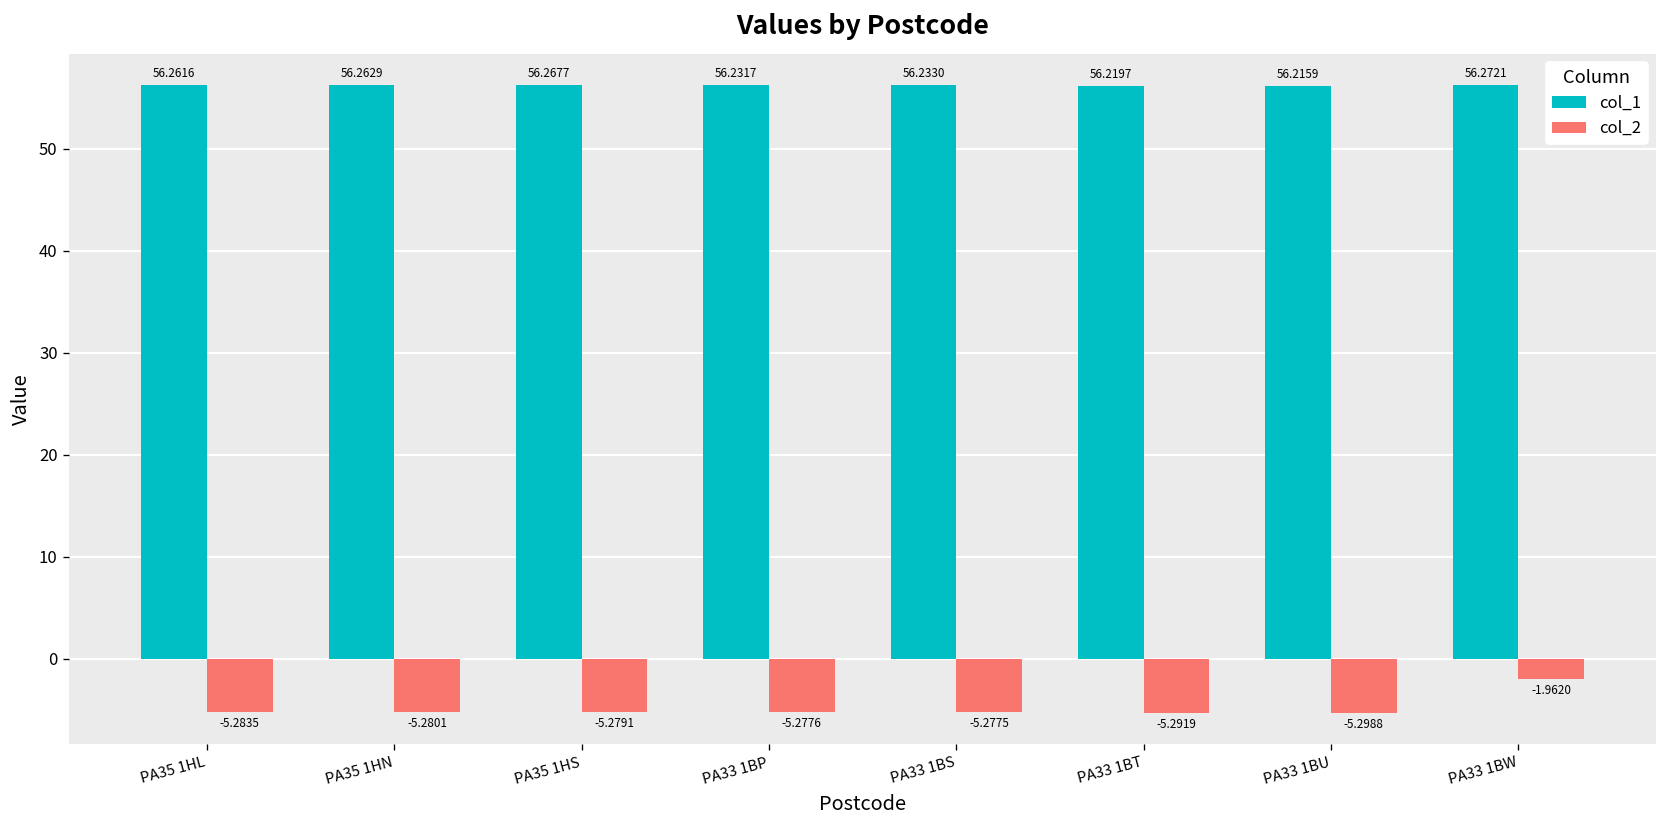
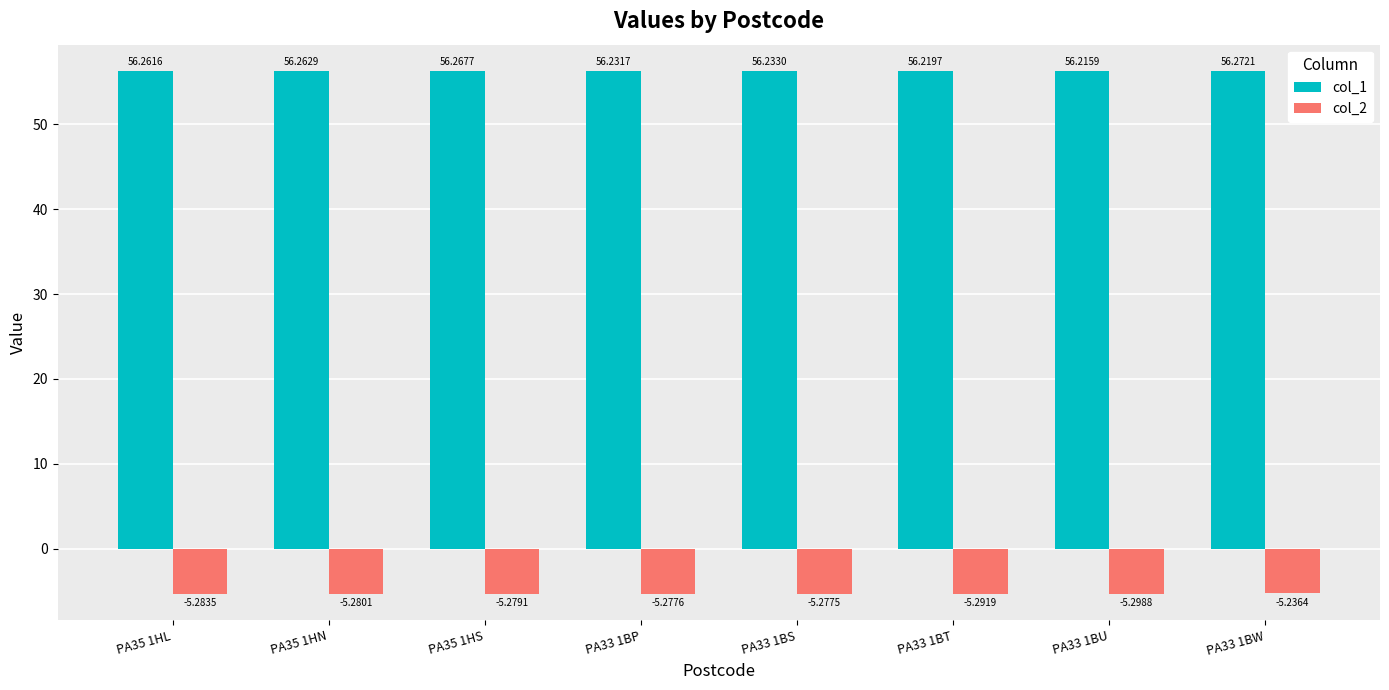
col_2, PA33 1BW: -1.9620 -> -5.2364
